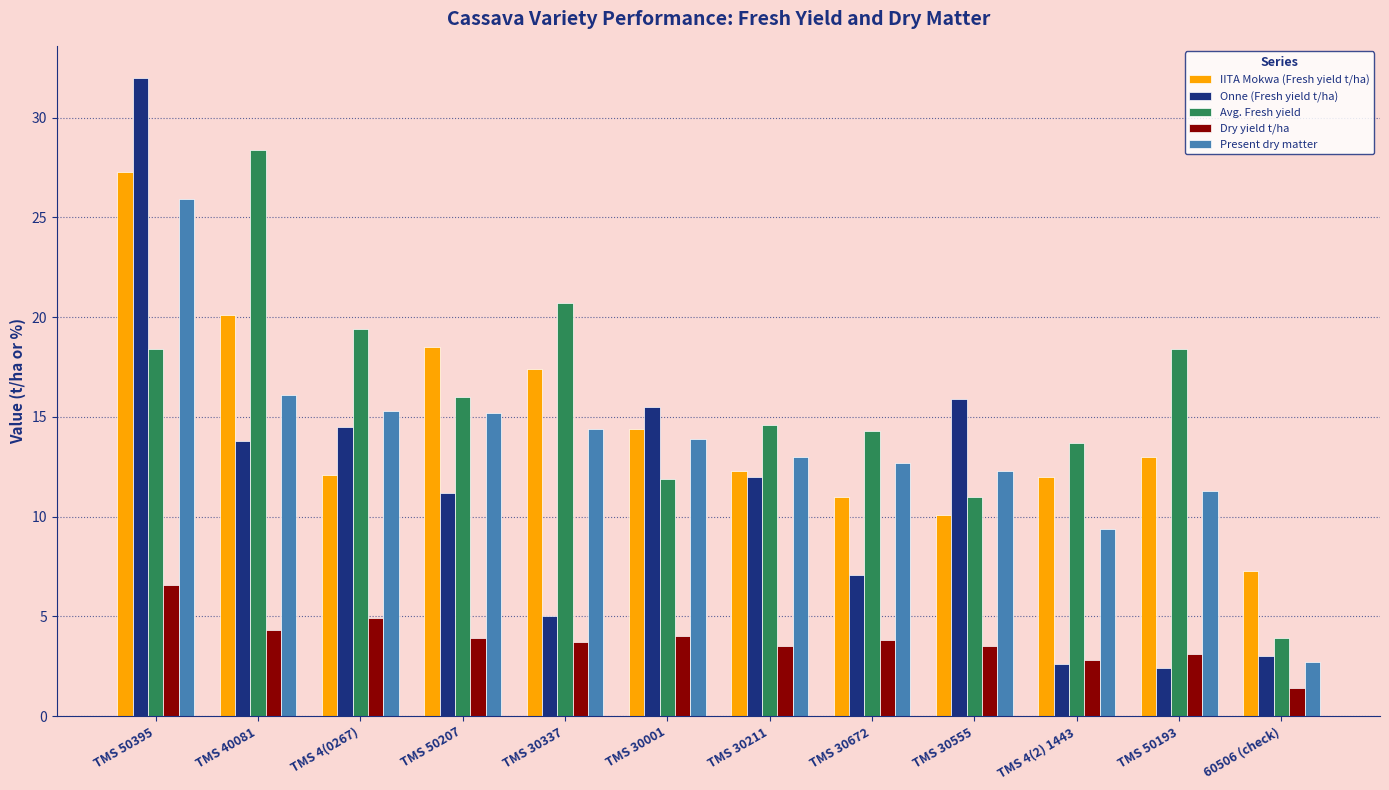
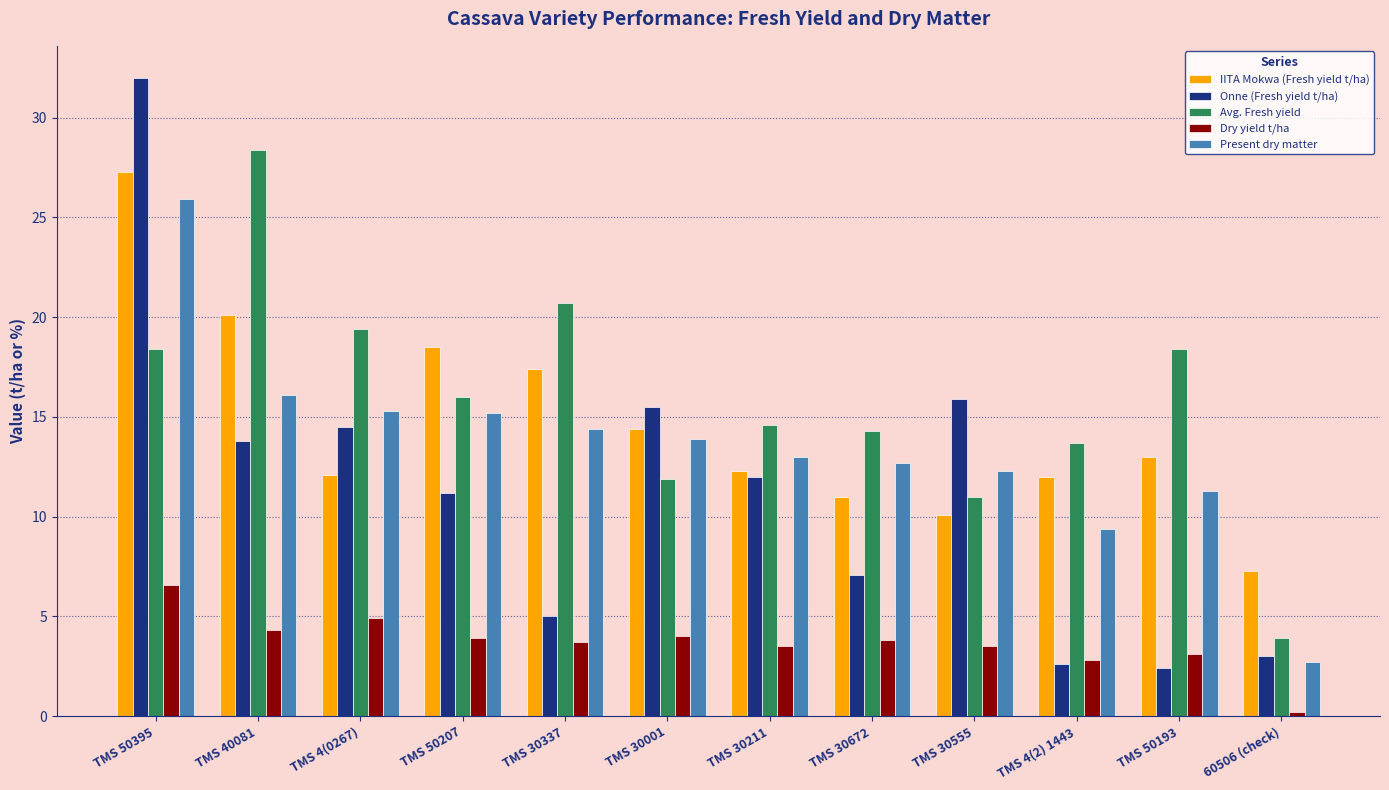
Dry yield t/ha, 60506 (check): 1.4 -> 0.2
